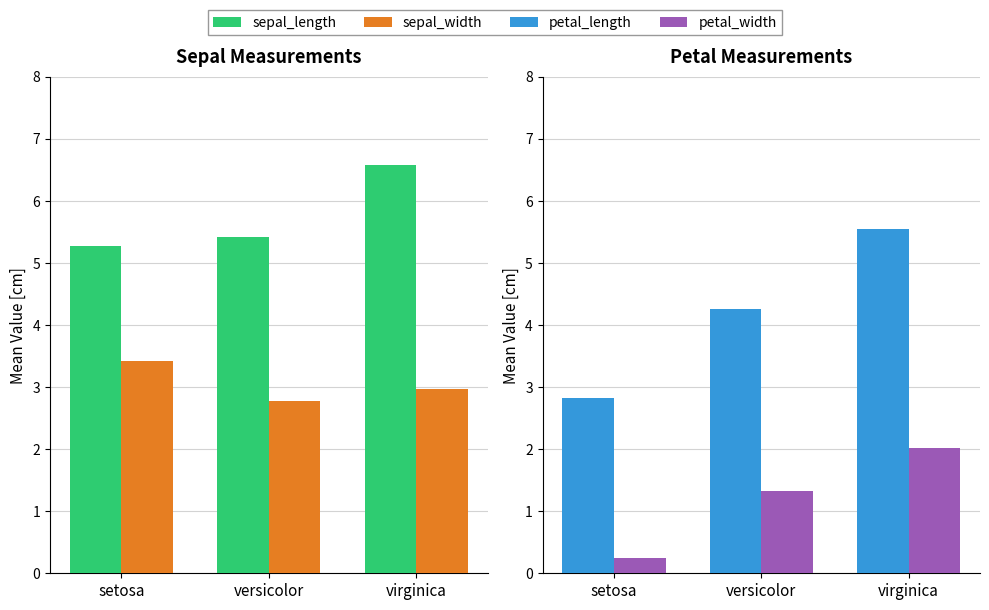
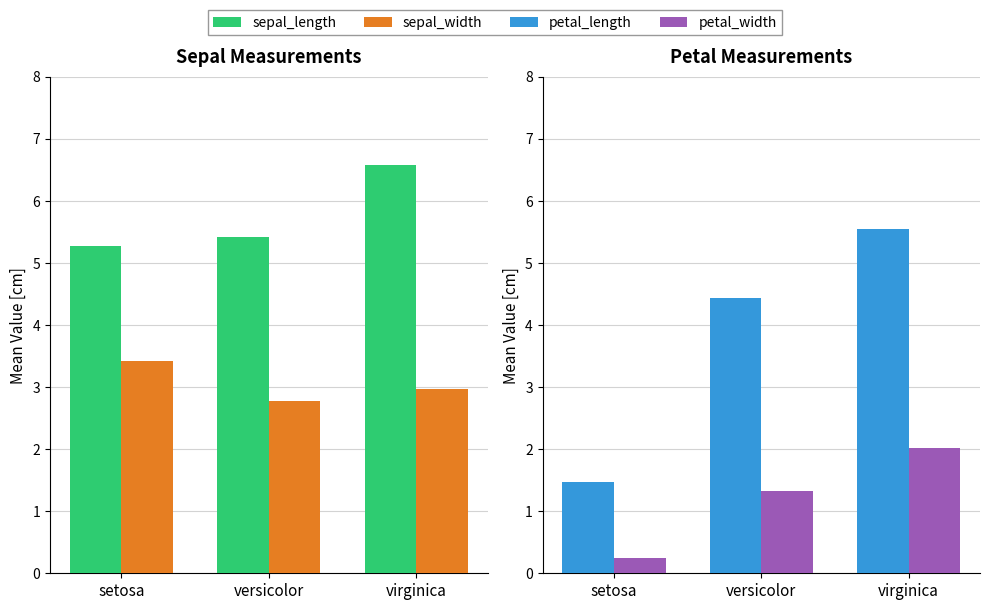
Petal Measurements, petal_length, setosa: 2.8 -> 1.5
Petal Measurements, petal_length, versicolor: 4.3 -> 4.4
